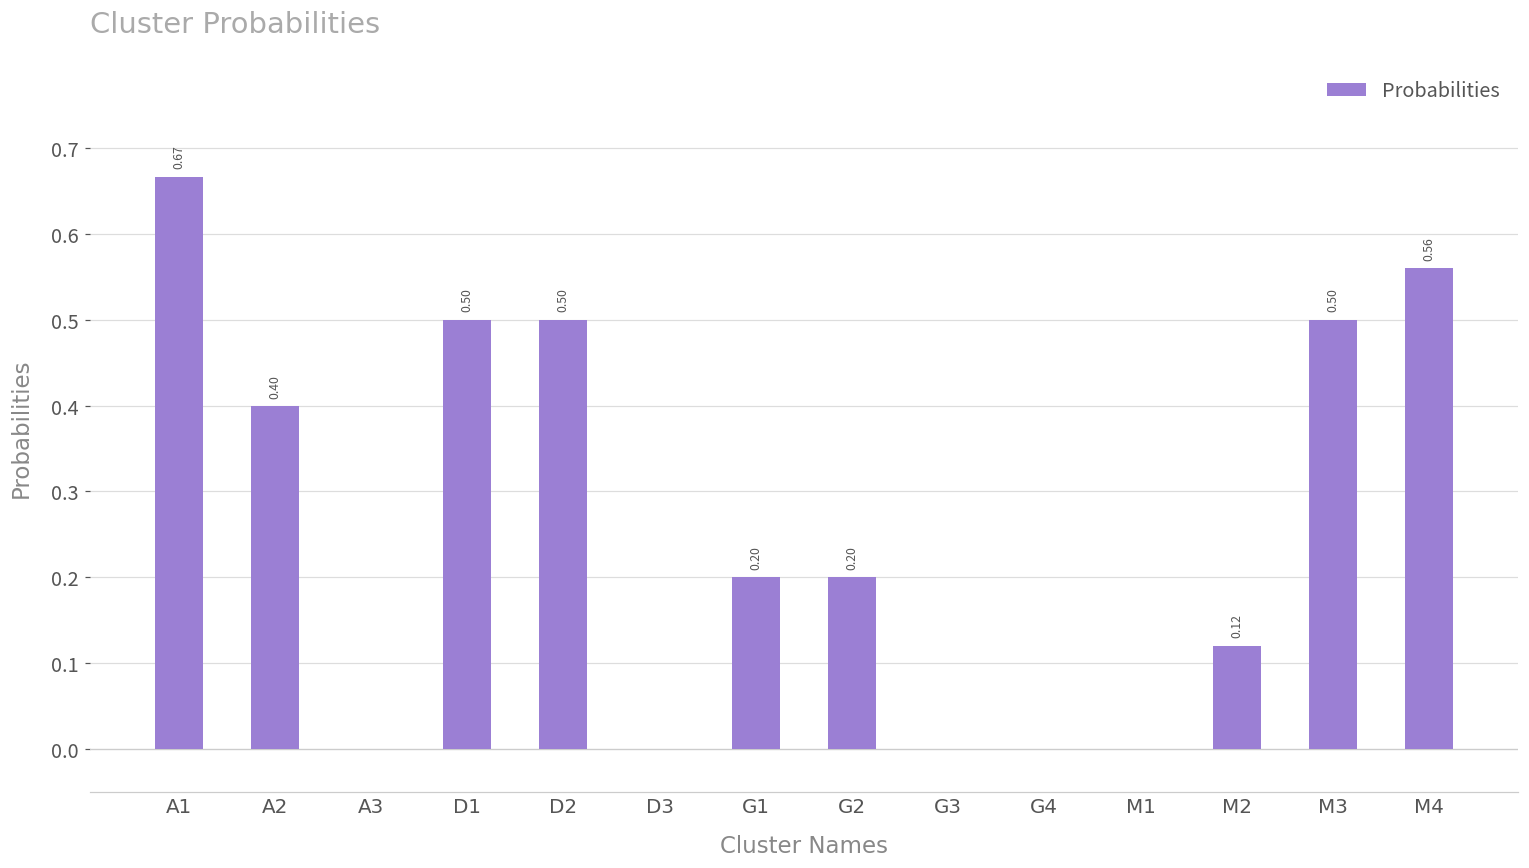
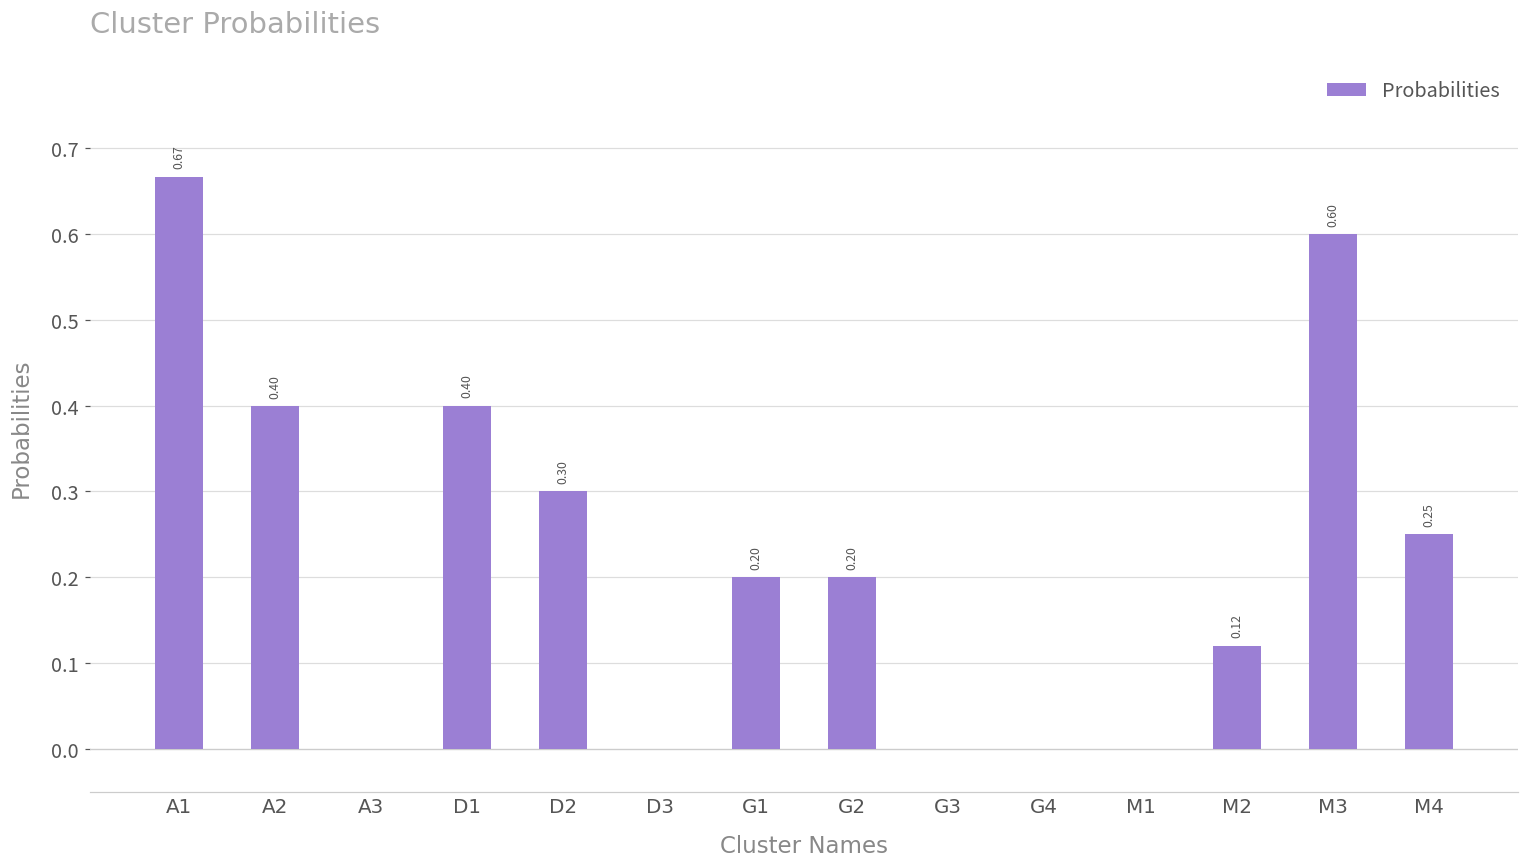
D1: 0.50 -> 0.40
D2: 0.50 -> 0.30
M3: 0.50 -> 0.60
M4: 0.56 -> 0.25
